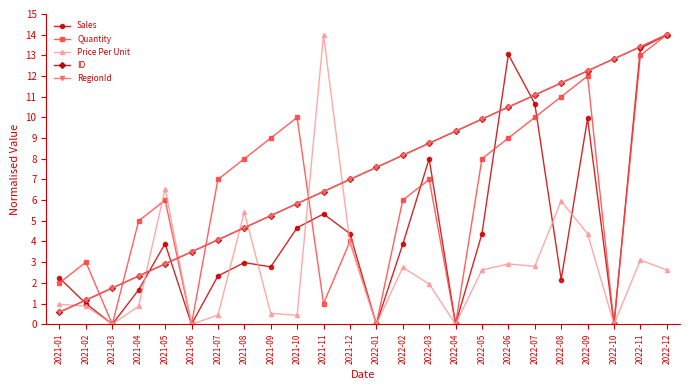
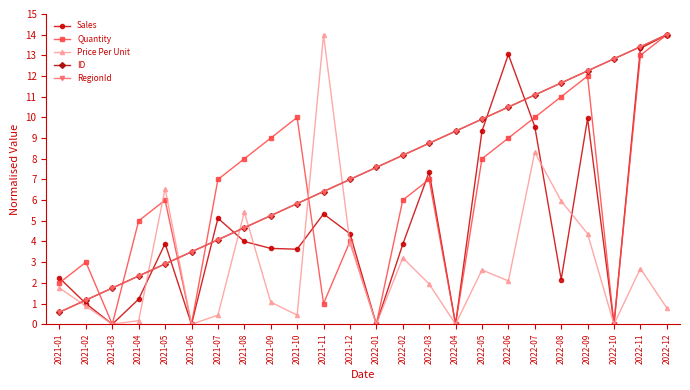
Price Per Unit, 2021-01: 1.0 -> 1.8
Sales, 2021-04: 1.7 -> 1.2
Price Per Unit, 2021-04: 0.9 -> 0.2
Sales, 2021-07: 2.3 -> 5.1
Sales, 2021-08: 3.0 -> 4.0
Sales, 2021-09: 2.8 -> 3.7
Price Per Unit, 2021-09: 0.5 -> 1.1
Sales, 2021-10: 4.7 -> 3.6
Price Per Unit, 2022-02: 2.7 -> 3.2
Sales, 2022-03: 8.0 -> 7.4
Sales, 2022-05: 4.4 -> 9.3
Price Per Unit, 2022-06: 2.9 -> 2.1
Sales, 2022-07: 10.7 -> 9.6
Price Per Unit, 2022-07: 2.8 -> 8.3
Price Per Unit, 2022-11: 3.1 -> 2.7
Price Per Unit, 2022-12: 2.6 -> 0.8
